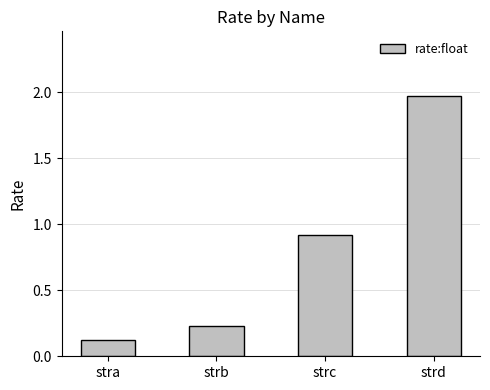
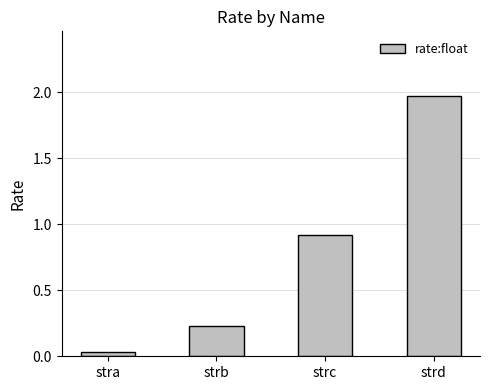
stra: 0.12 -> 0.03
